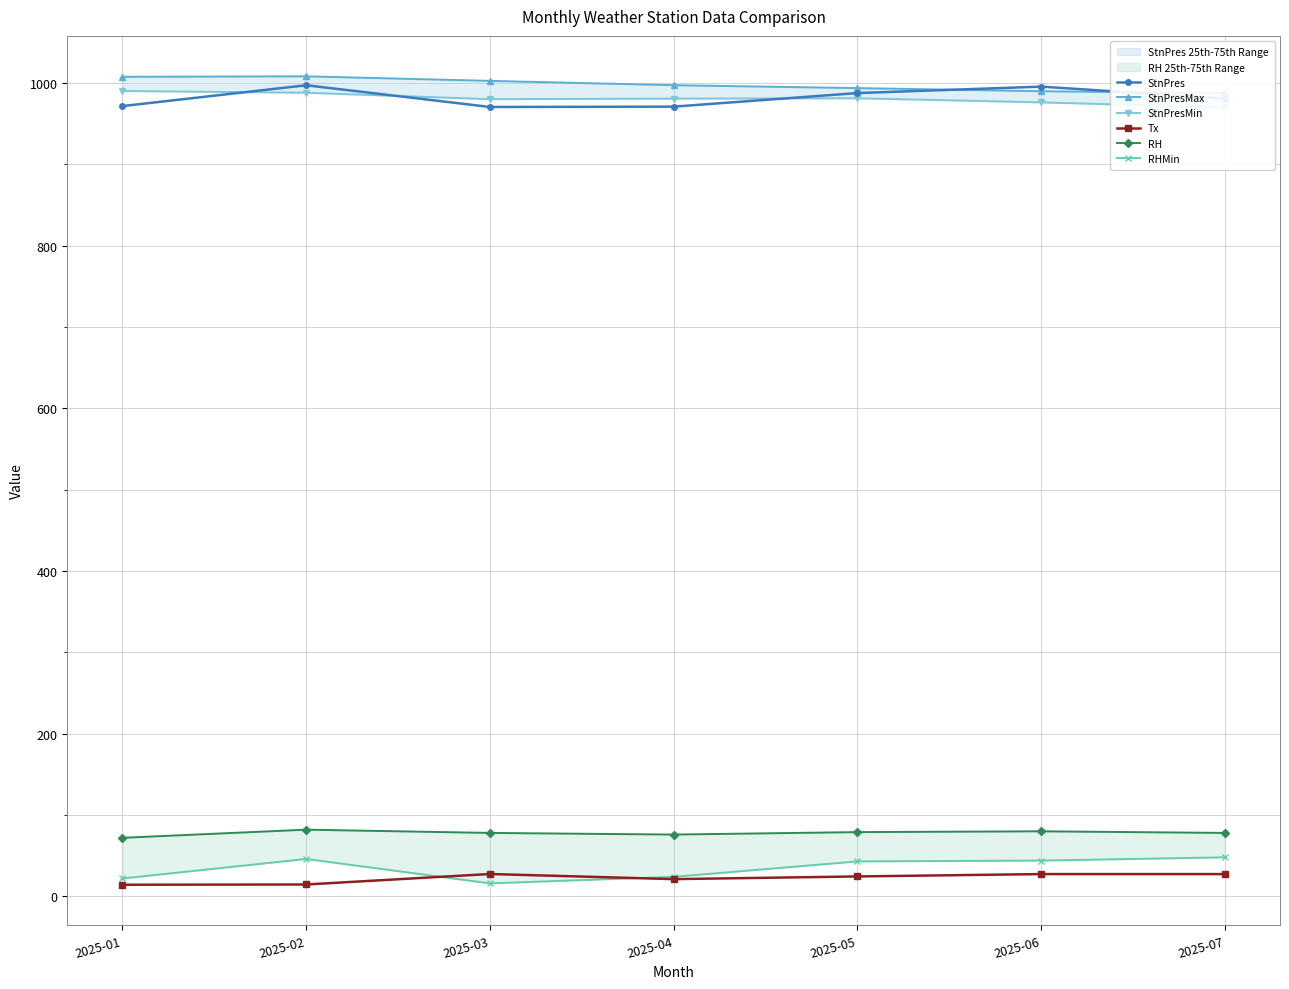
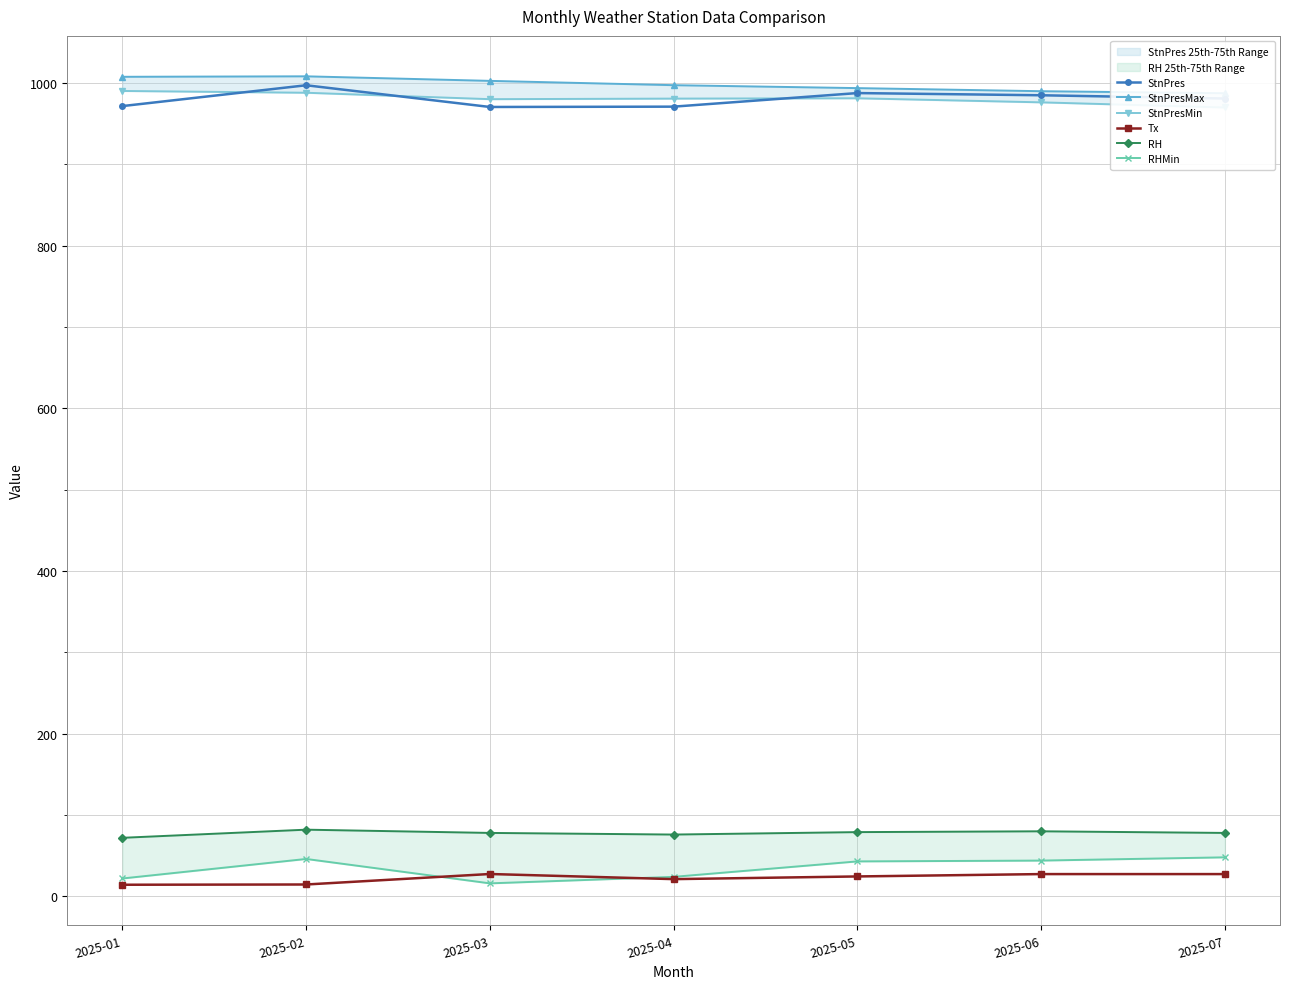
StnPres, 2025-06: 1000 -> 980
